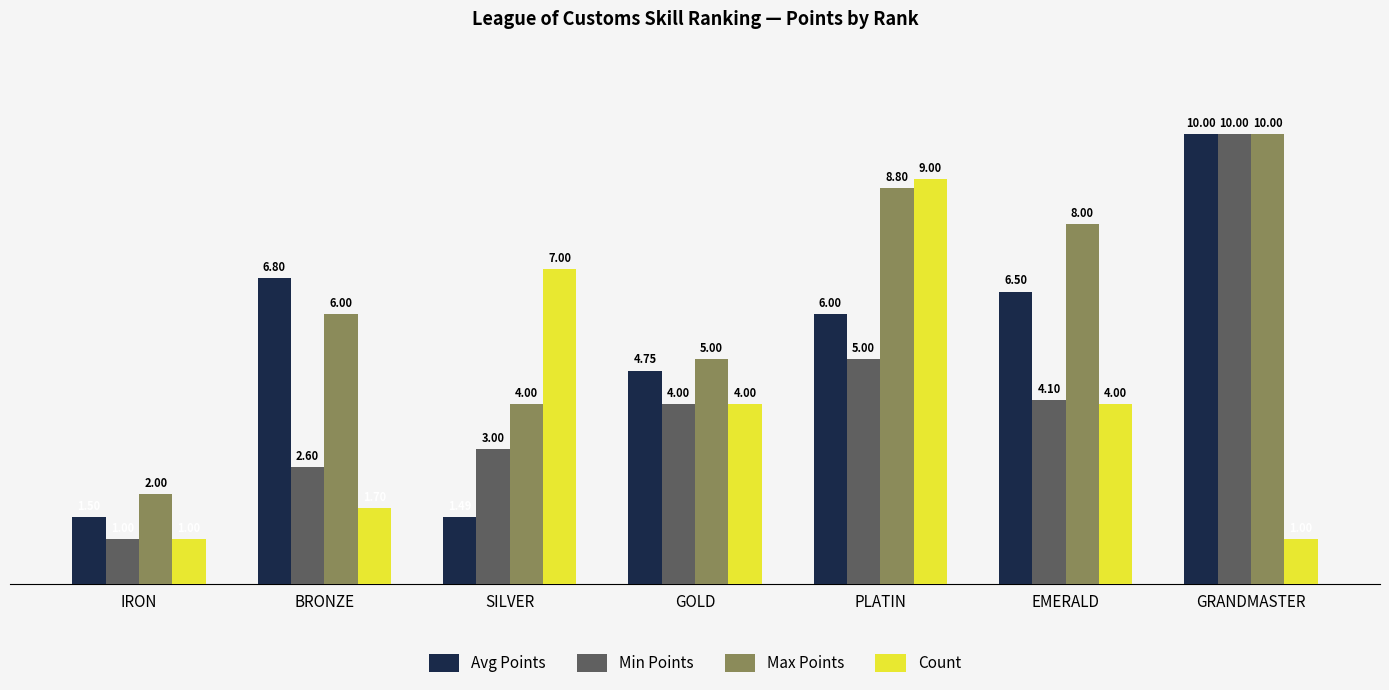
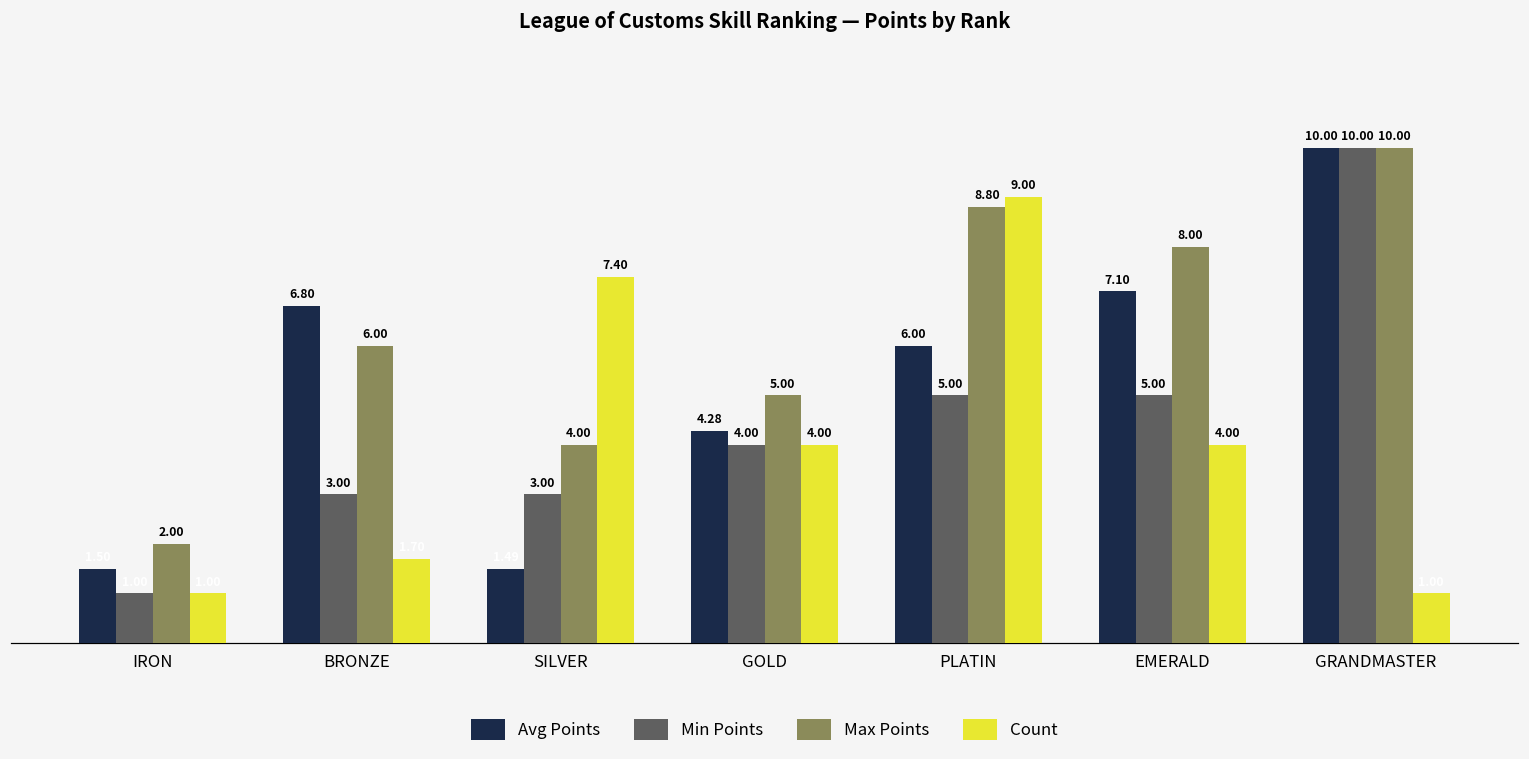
Min Points, BRONZE: 2.60 -> 3.00
Count, SILVER: 7.00 -> 7.40
Avg Points, GOLD: 4.75 -> 4.28
Avg Points, EMERALD: 6.50 -> 7.10
Min Points, EMERALD: 4.10 -> 5.00
